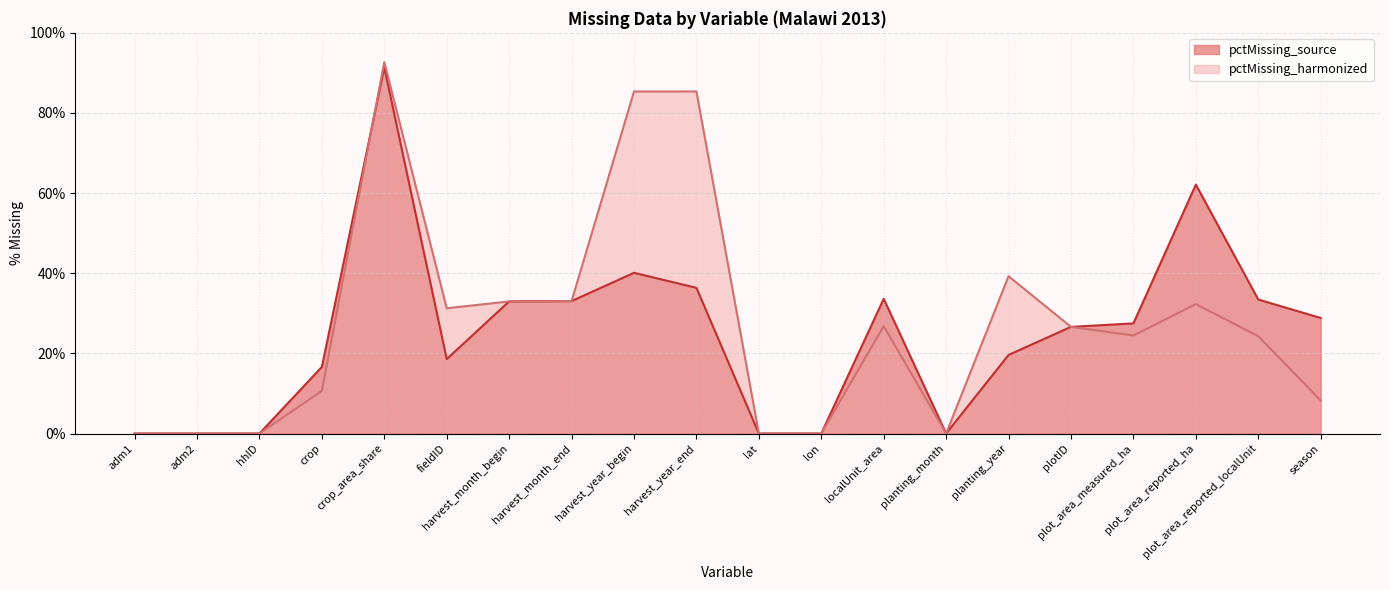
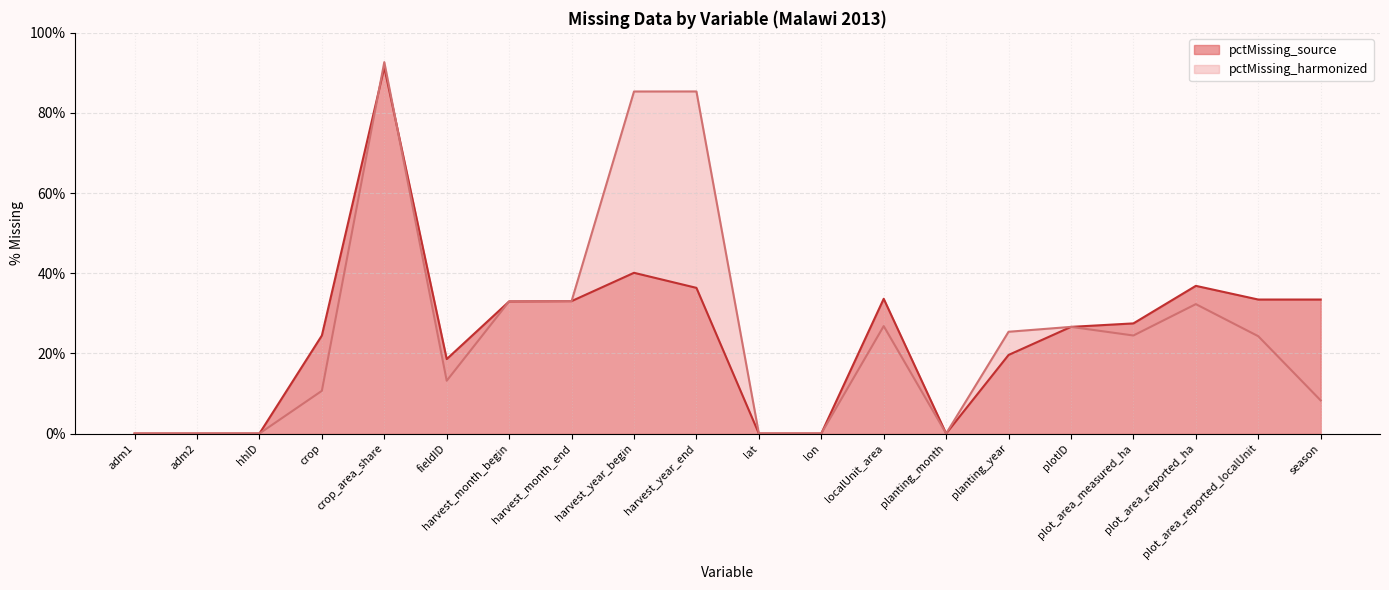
pctMissing_source, crop: 17% -> 24%
pctMissing_harmonized, fieldID: 31% -> 13%
pctMissing_harmonized, planting_year: 39% -> 25%
pctMissing_source, plot_area_reported_ha: 62% -> 37%
pctMissing_source, season: 29% -> 33%
